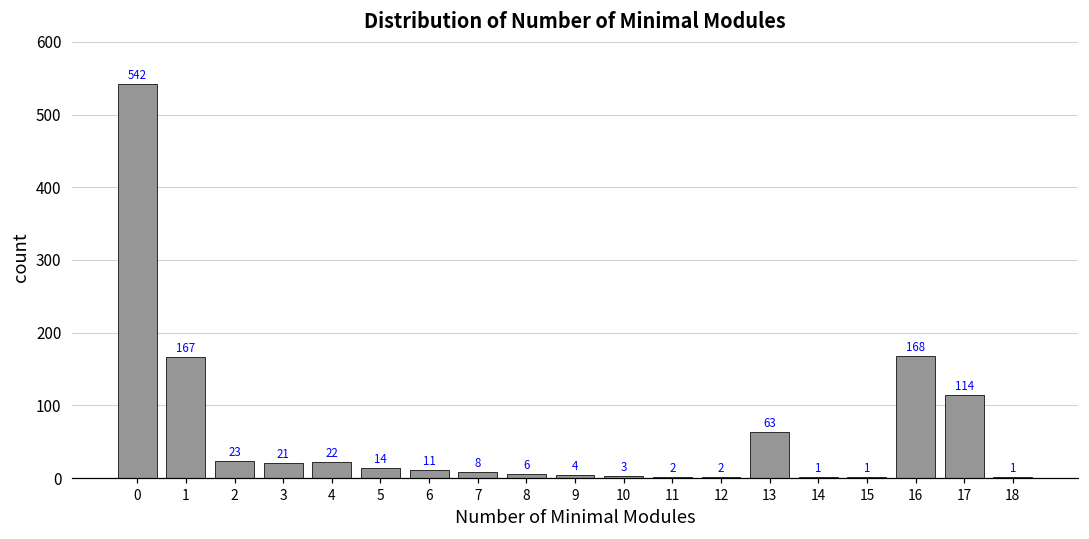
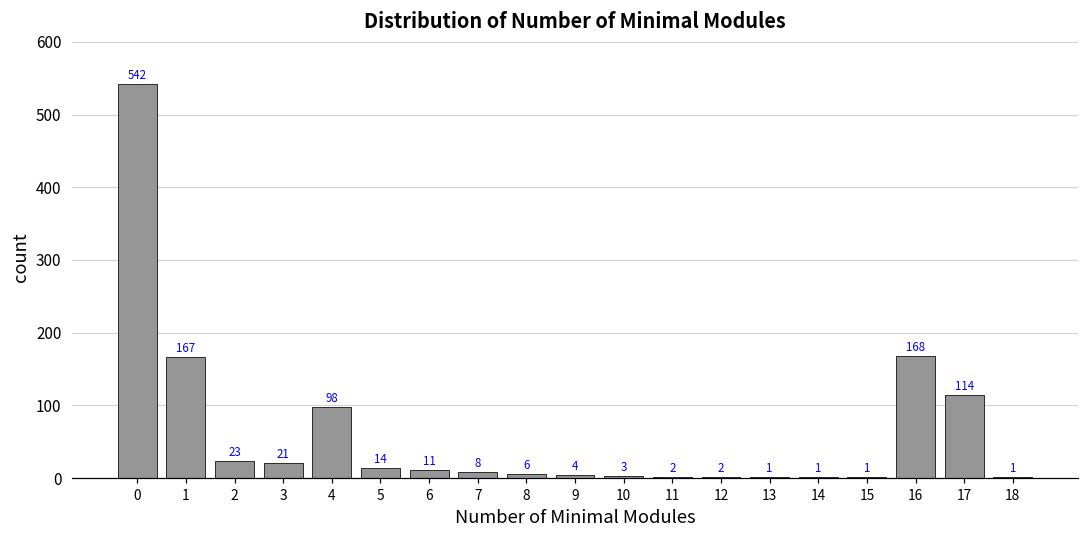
4: 22 -> 98
13: 63 -> 1
